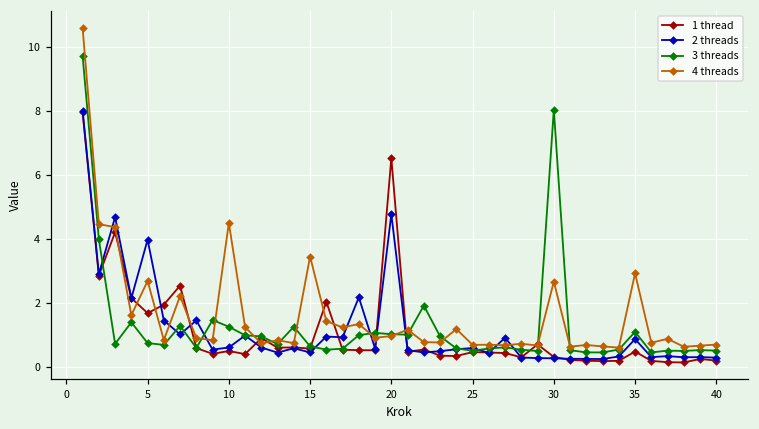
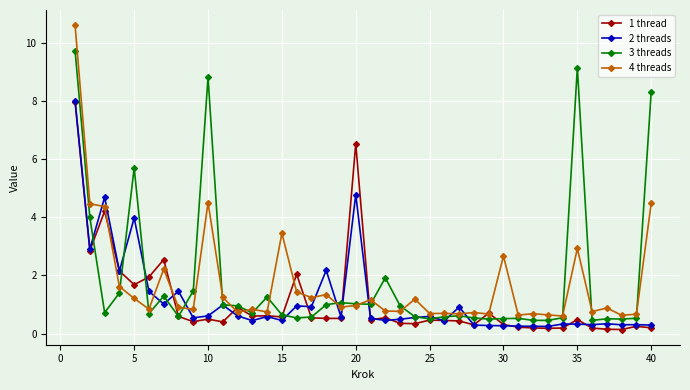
3 threads, 5: 0.7 -> 5.7
4 threads, 5: 2.7 -> 1.2
3 threads, 10: 1.3 -> 8.8
3 threads, 30: 8.0 -> 0.5
2 threads, 35: 0.9 -> 0.3
3 threads, 35: 1.1 -> 9.1
3 threads, 40: 0.5 -> 8.3
4 threads, 40: 0.7 -> 4.5
